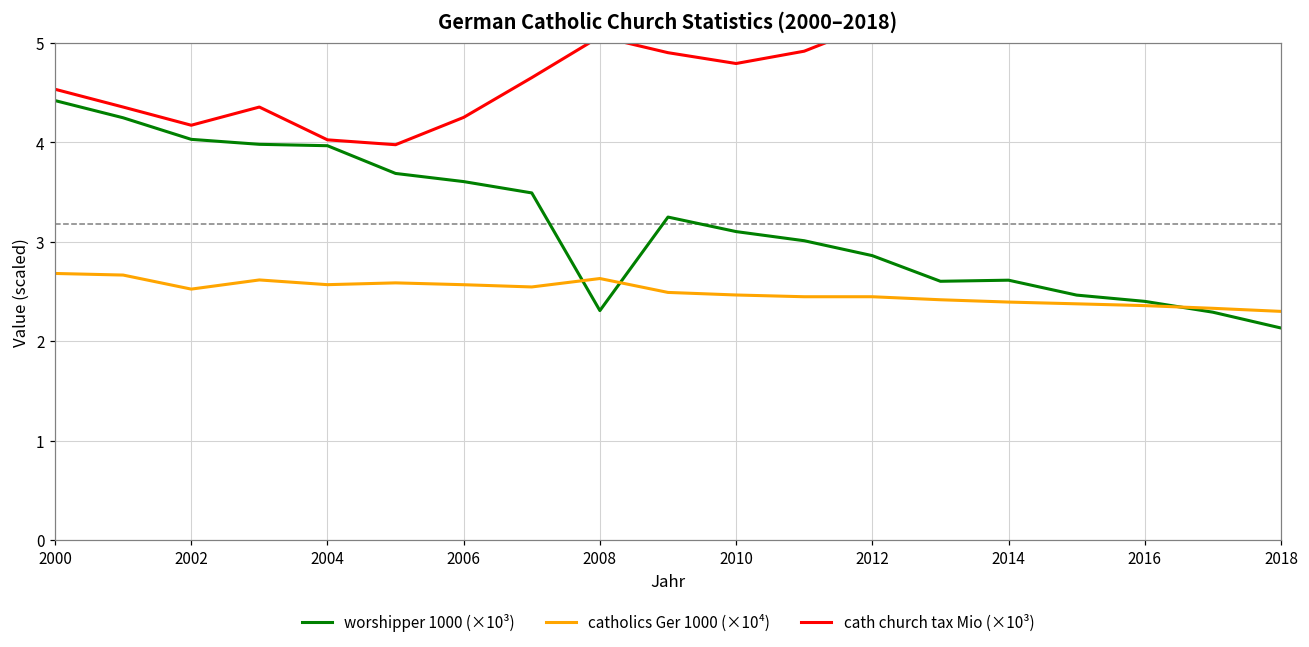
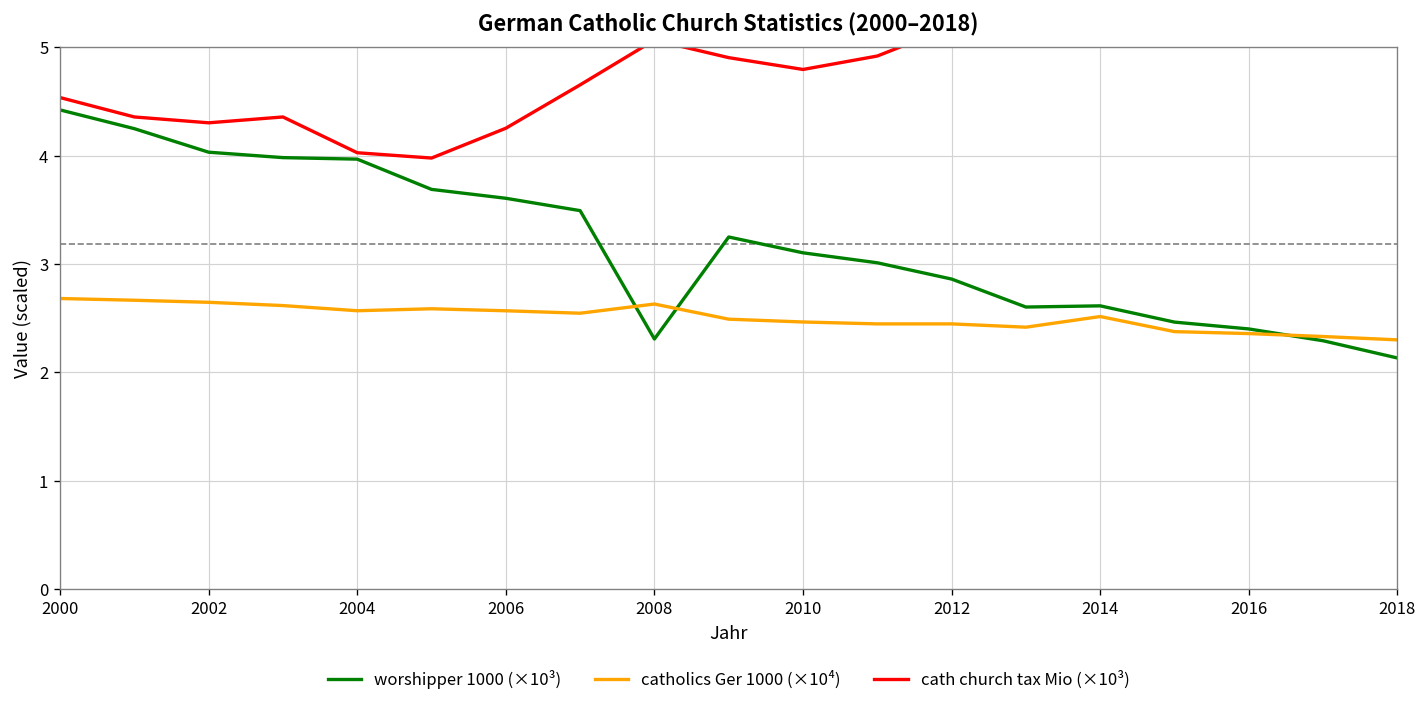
catholics Ger 1000 (×10⁴), 2002: 2.5 -> 2.6
cath church tax Mio (×10³), 2002: 4.2 -> 4.3
catholics Ger 1000 (×10⁴), 2014: 2.4 -> 2.5
